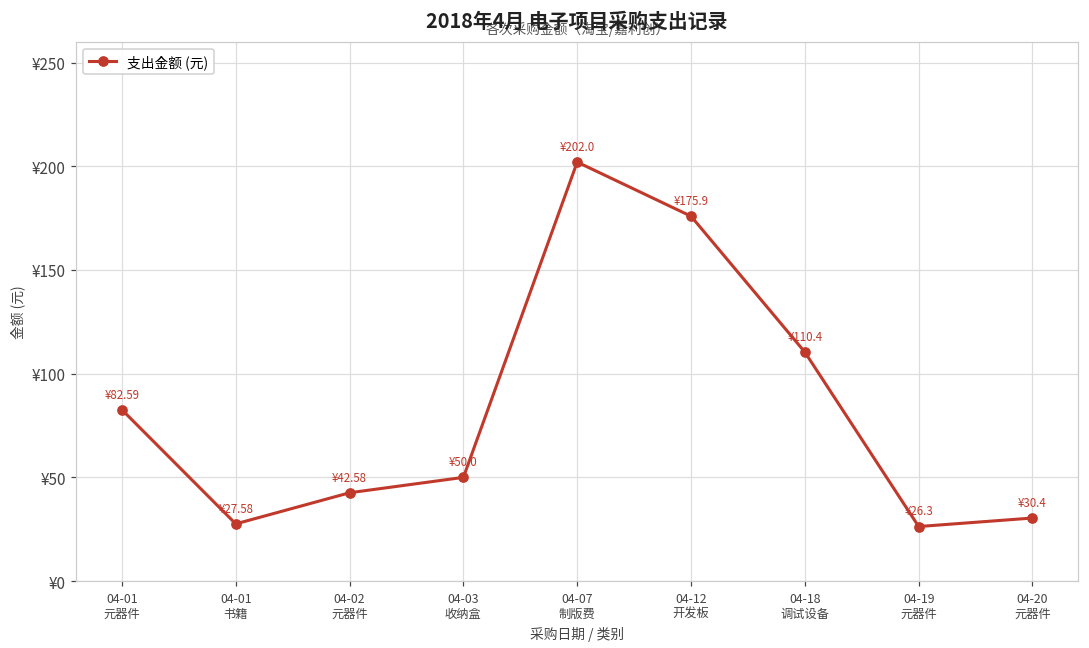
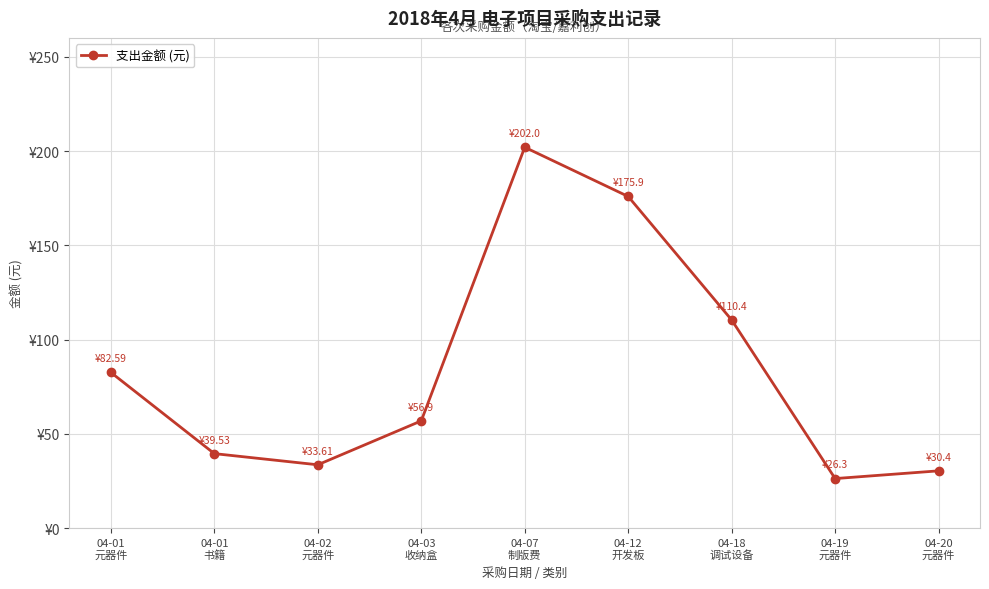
04-01 书籍: ¥27.58 -> ¥39.53
04-02 元器件: ¥42.58 -> ¥33.61
04-03 收纳盒: ¥50.0 -> ¥56.9
